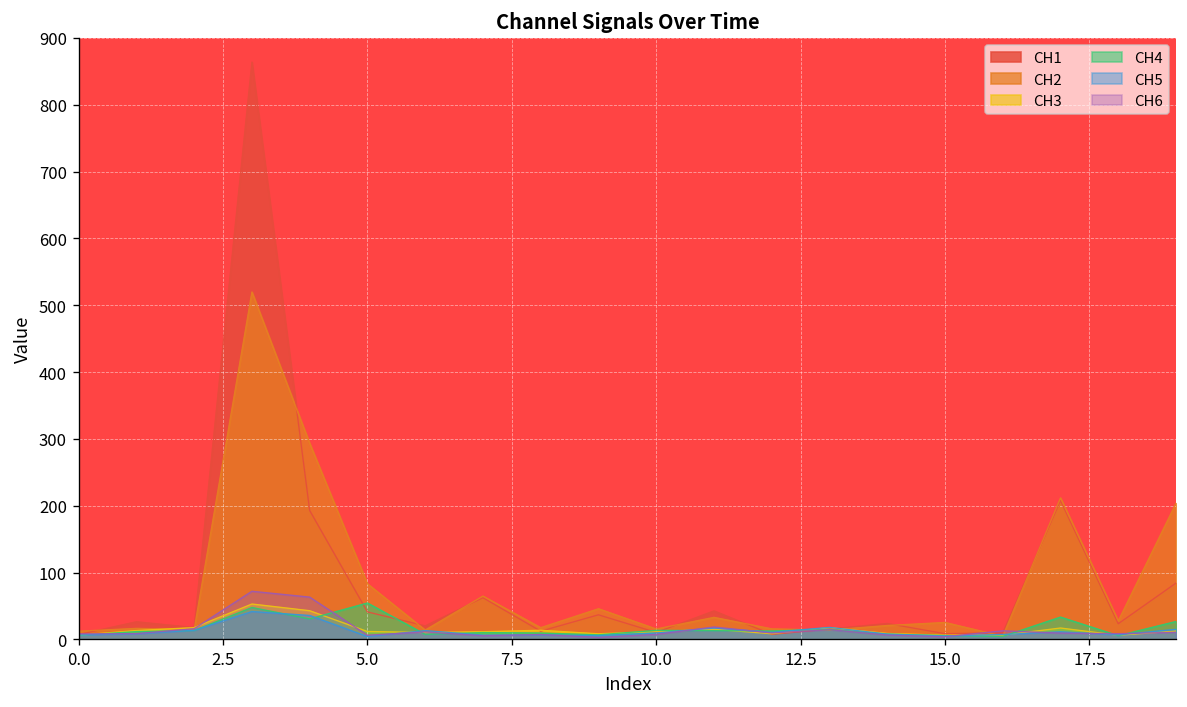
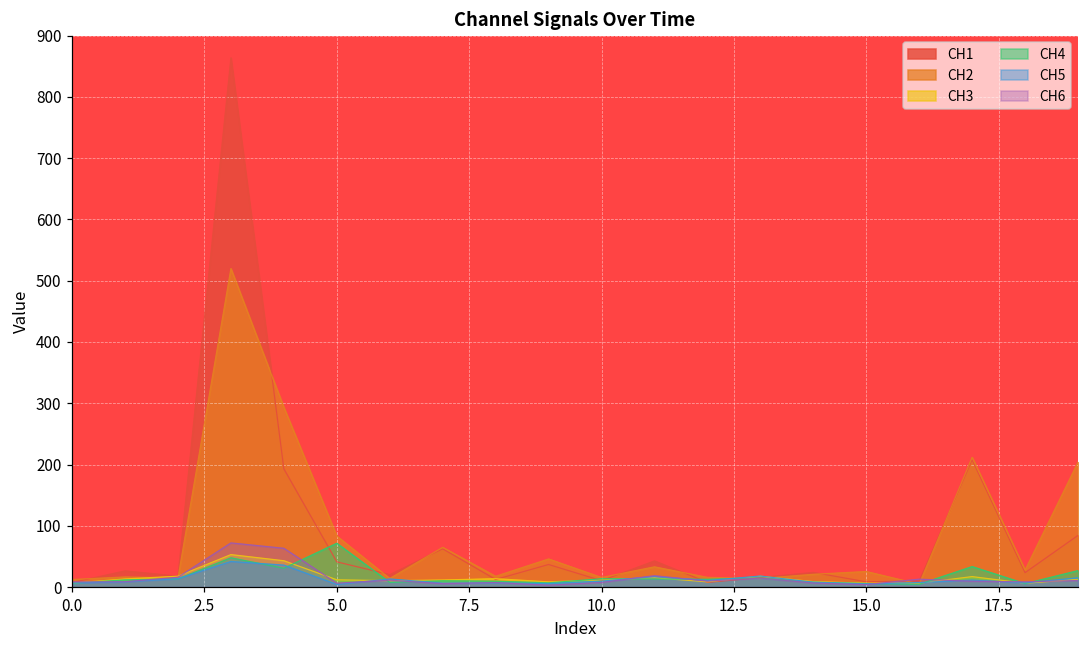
CH4, 5.0: 50 -> 70
